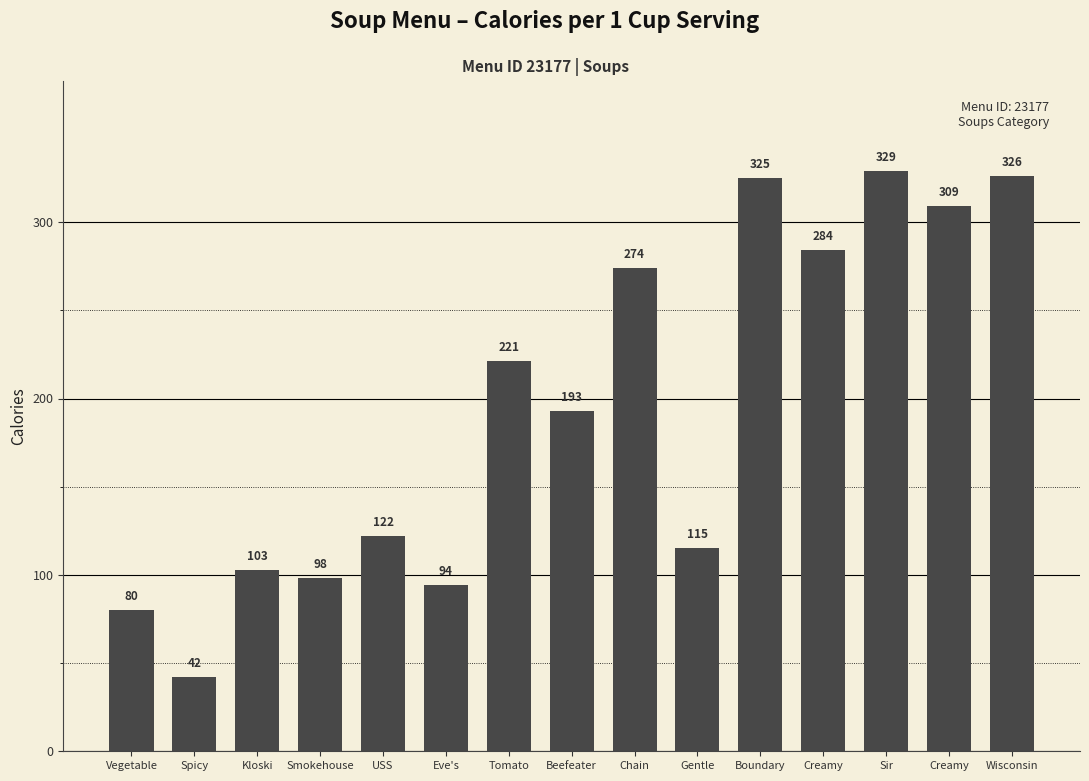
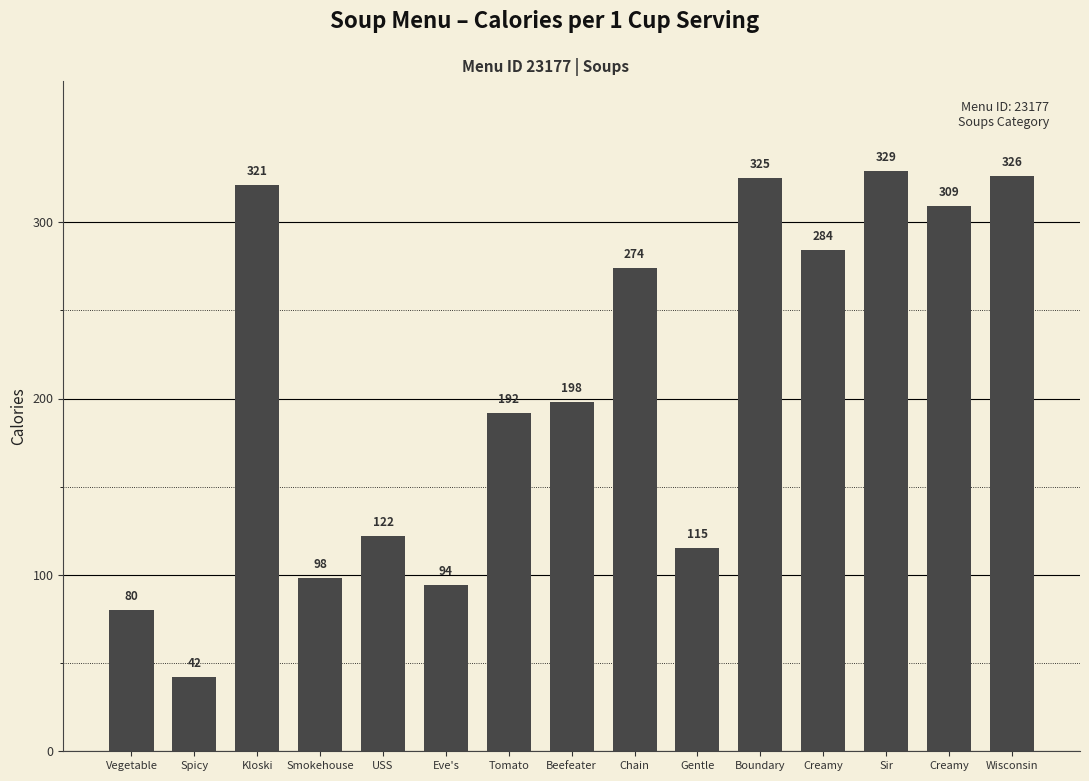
Kloski: 103 -> 321
Tomato: 221 -> 192
Beefeater: 193 -> 198
